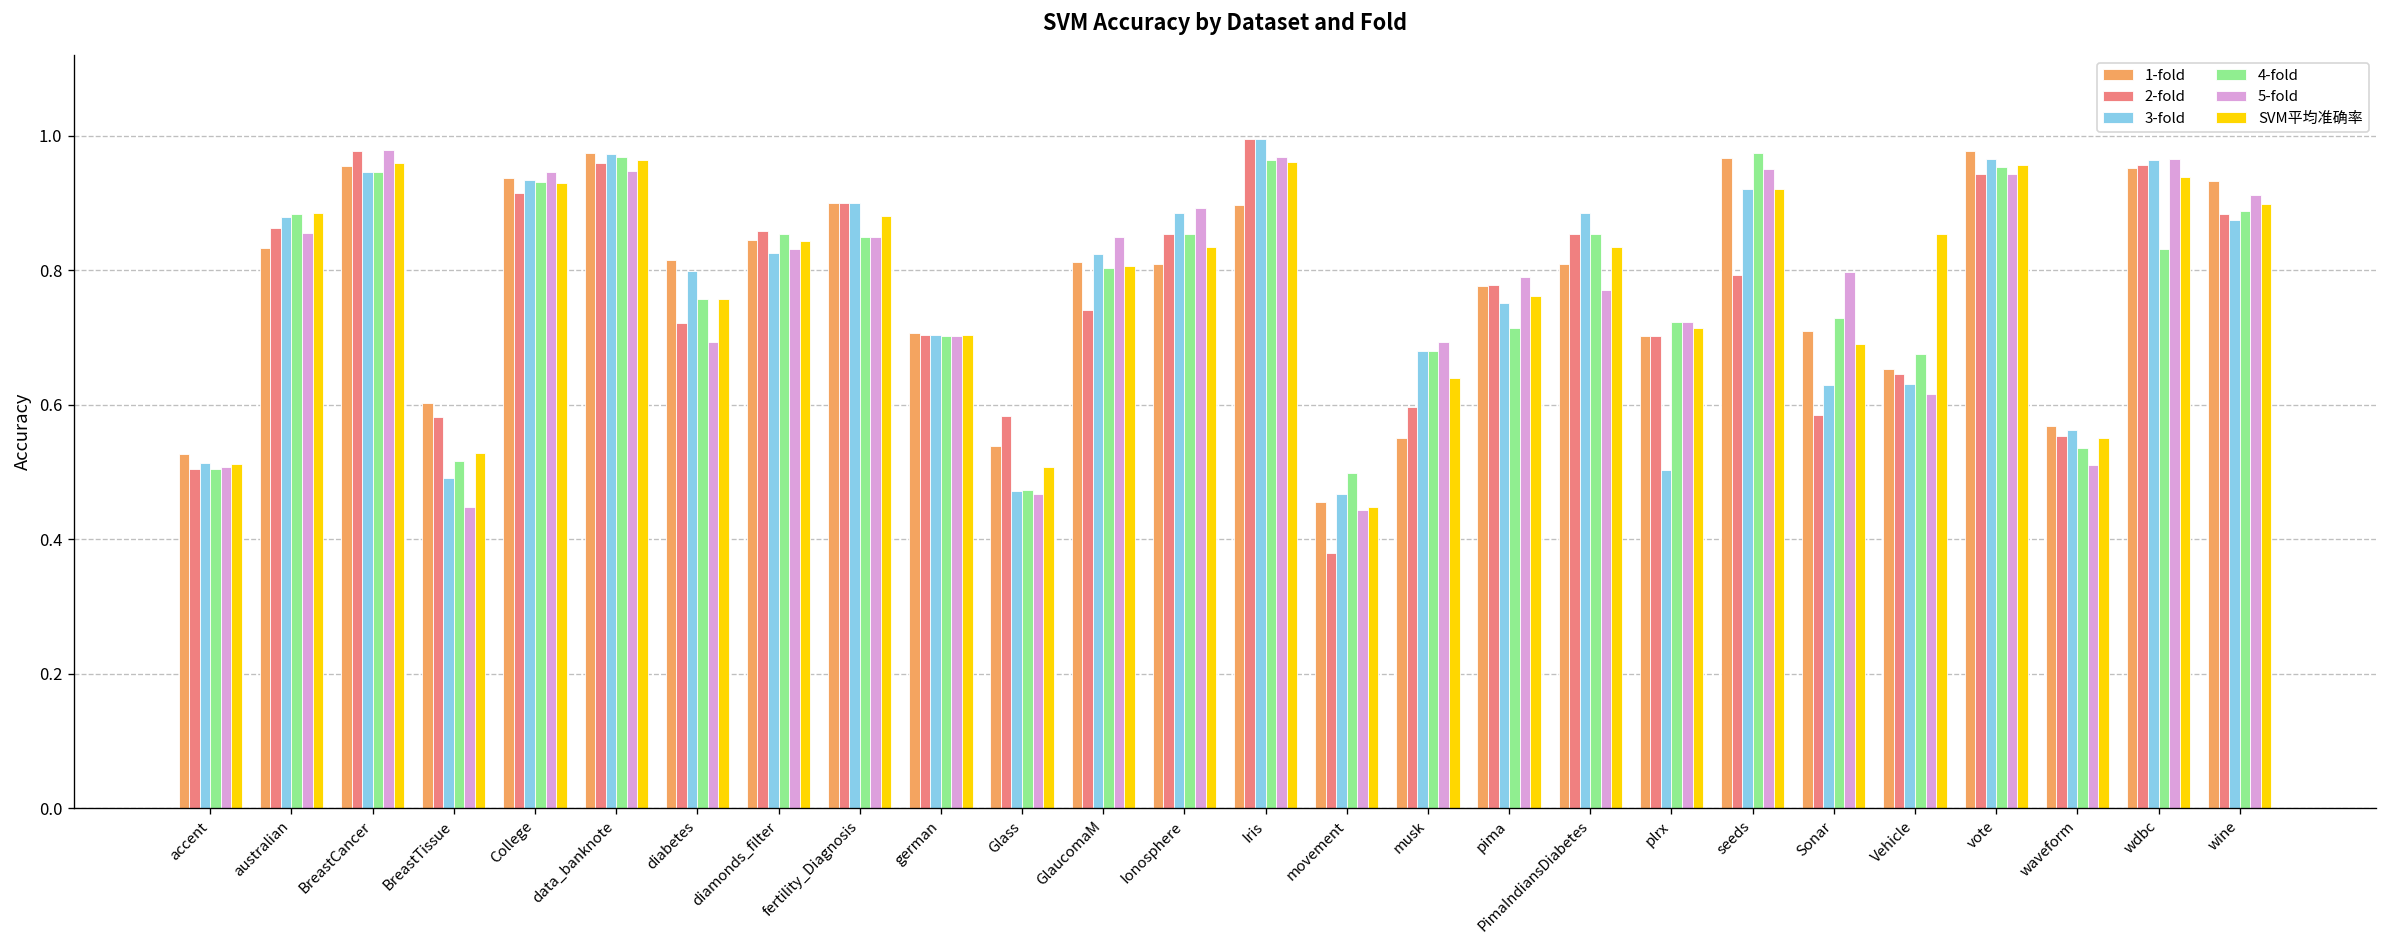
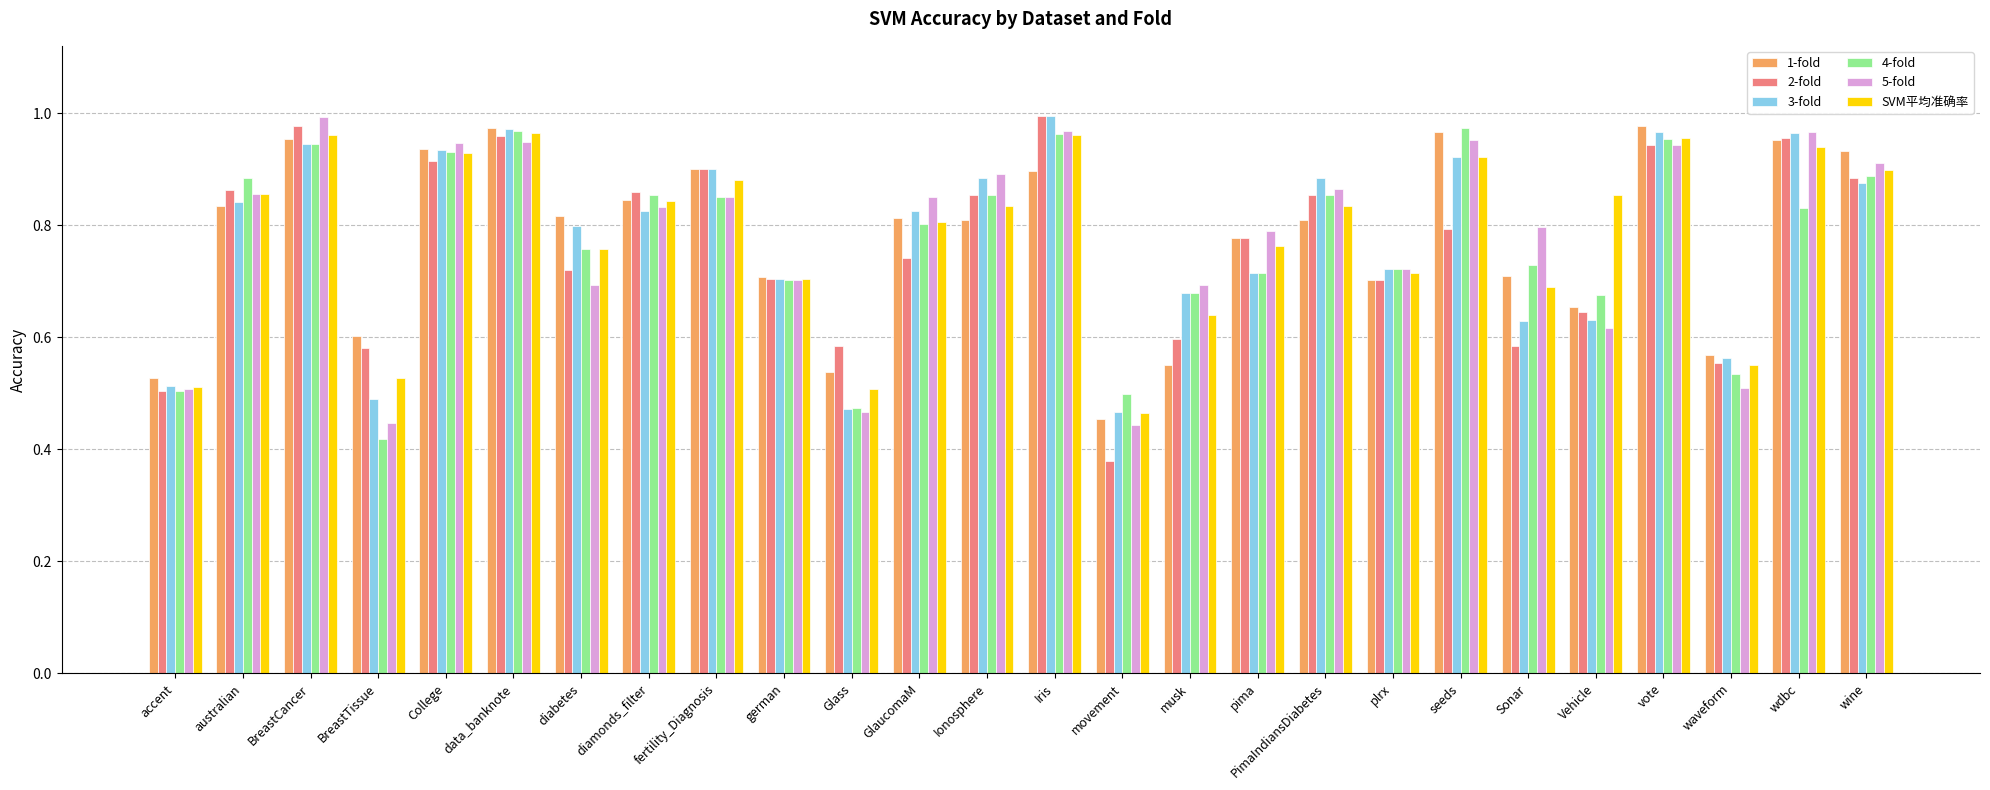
3-fold, australian: 0.88 -> 0.84
SVM平均准确率, australian: 0.89 -> 0.86
5-fold, BreastCancer: 0.98 -> 0.99
4-fold, BreastTissue: 0.52 -> 0.42
SVM平均准确率, movement: 0.45 -> 0.46
3-fold, pima: 0.75 -> 0.71
5-fold, PimaIndiansDiabetes: 0.77 -> 0.87
3-fold, plrx: 0.50 -> 0.72
